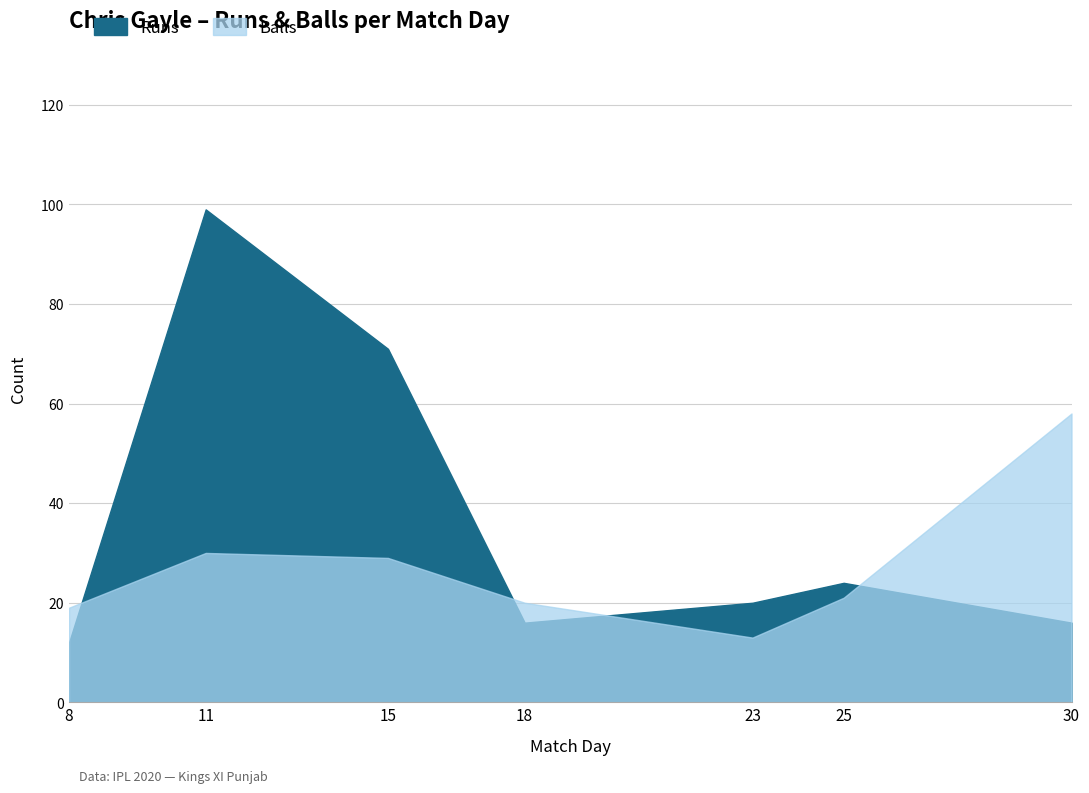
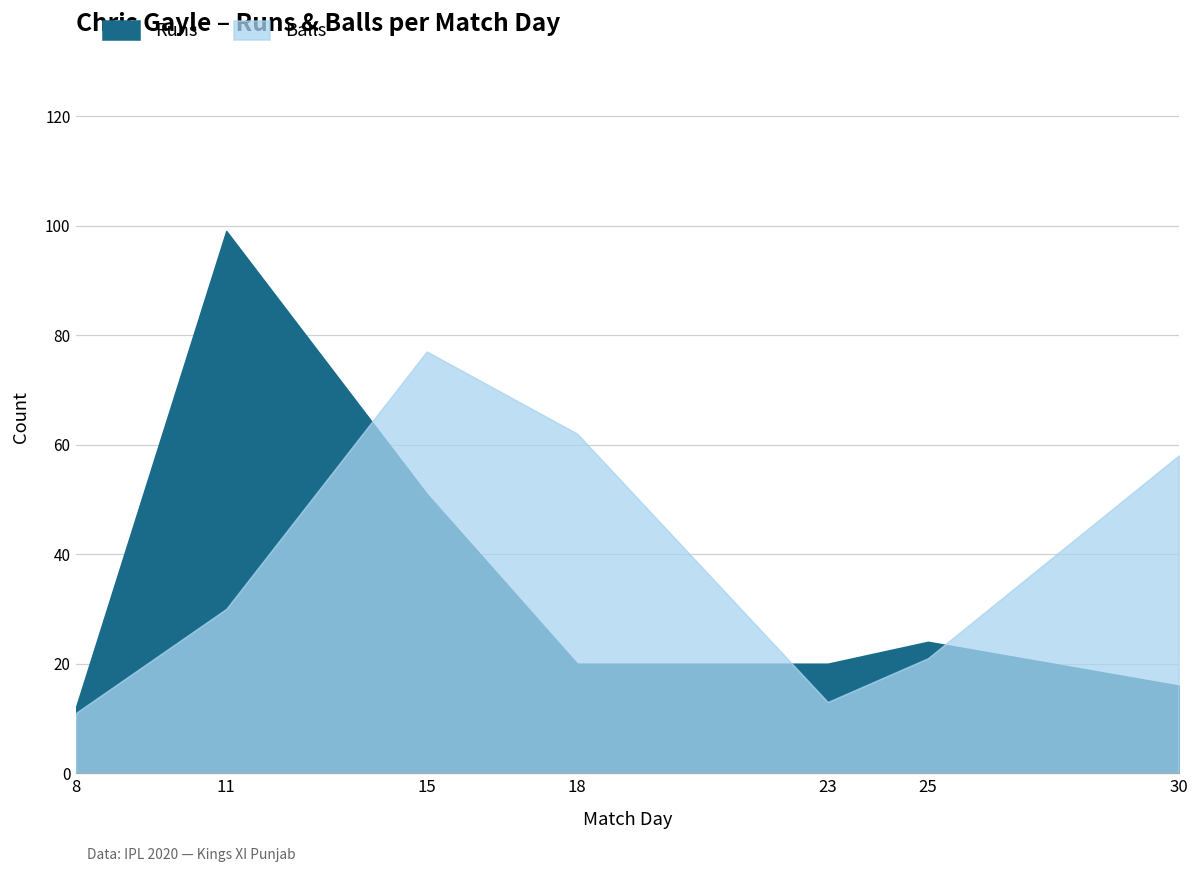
Balls, 8: 19 -> 11
Runs, 15: 71 -> 51
Balls, 15: 29 -> 77
Runs, 18: 16 -> 20
Balls, 18: 20 -> 62
